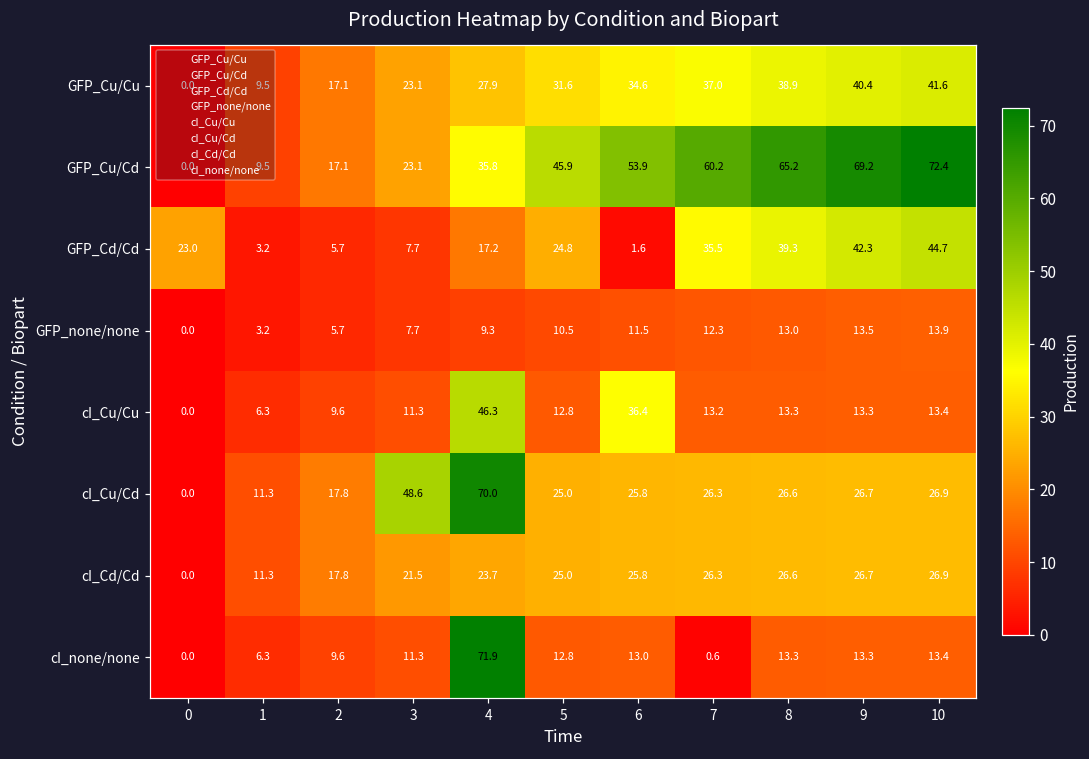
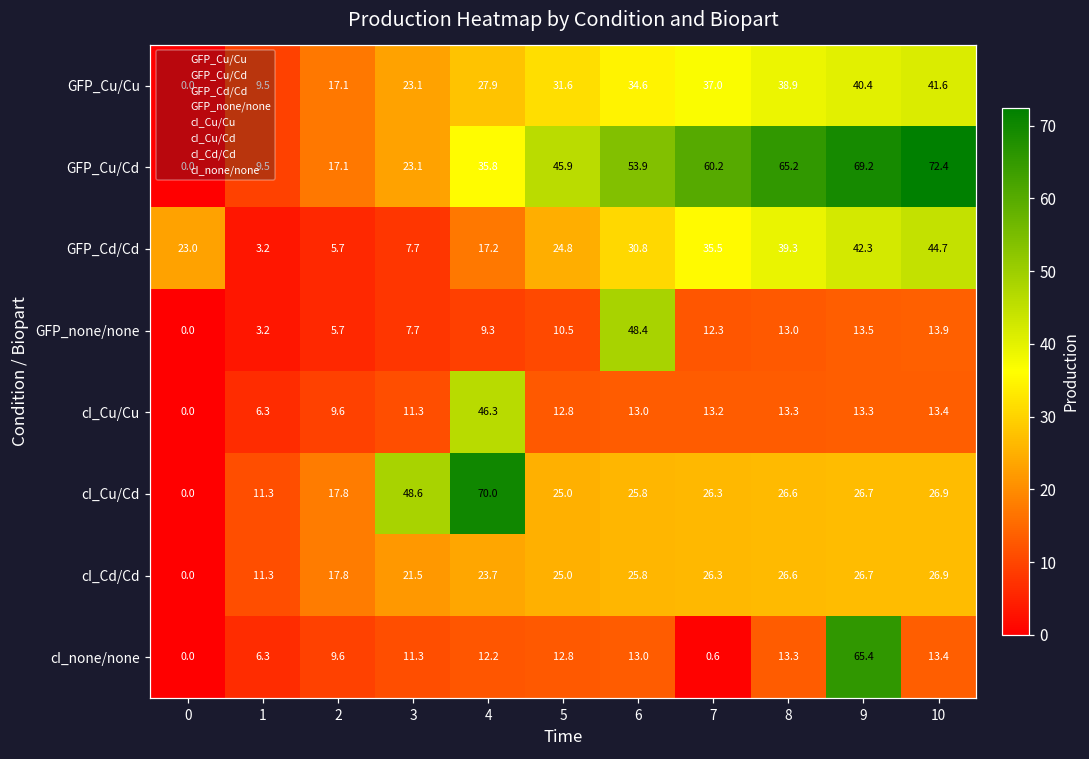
GFP_Cd/Cd, 6: 1.6 -> 30.8
GFP_none/none, 6: 11.5 -> 48.4
cI_Cu/Cu, 6: 36.4 -> 13.0
cI_none/none, 4: 71.9 -> 12.2
cI_none/none, 9: 13.3 -> 65.4
